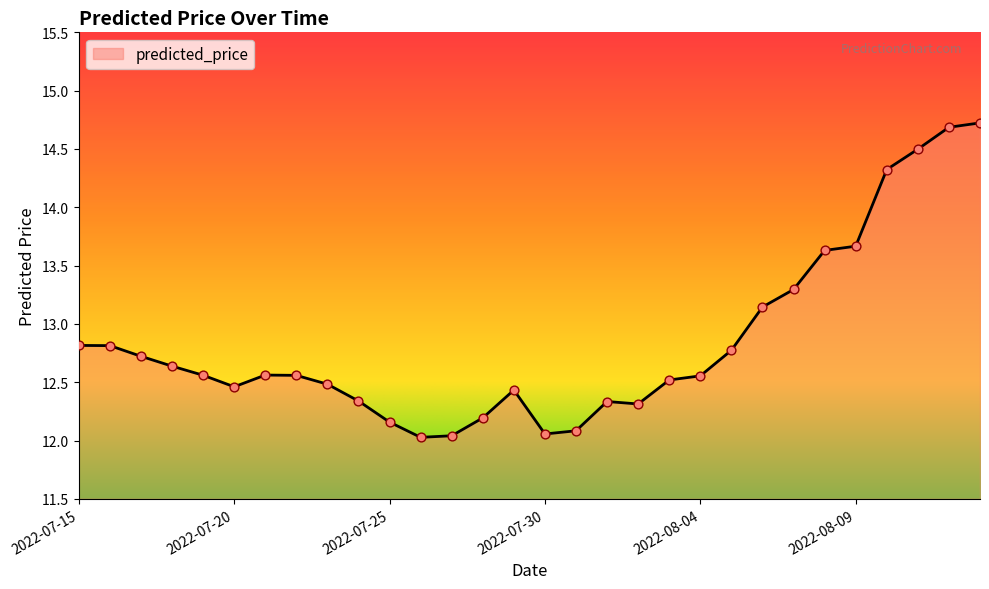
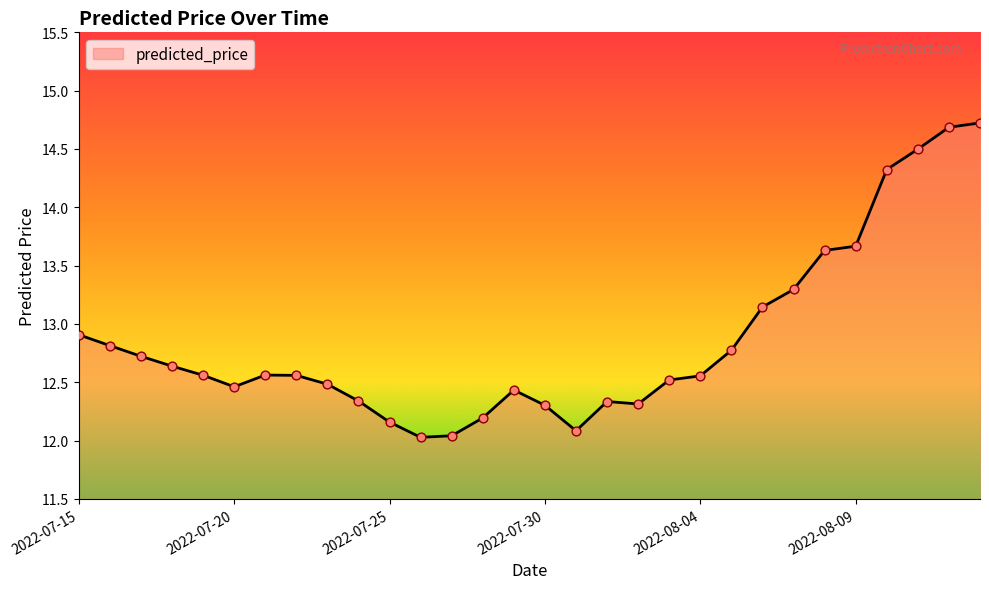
2022-07-15: 12.82 -> 12.91
2022-07-30: 12.06 -> 12.30
